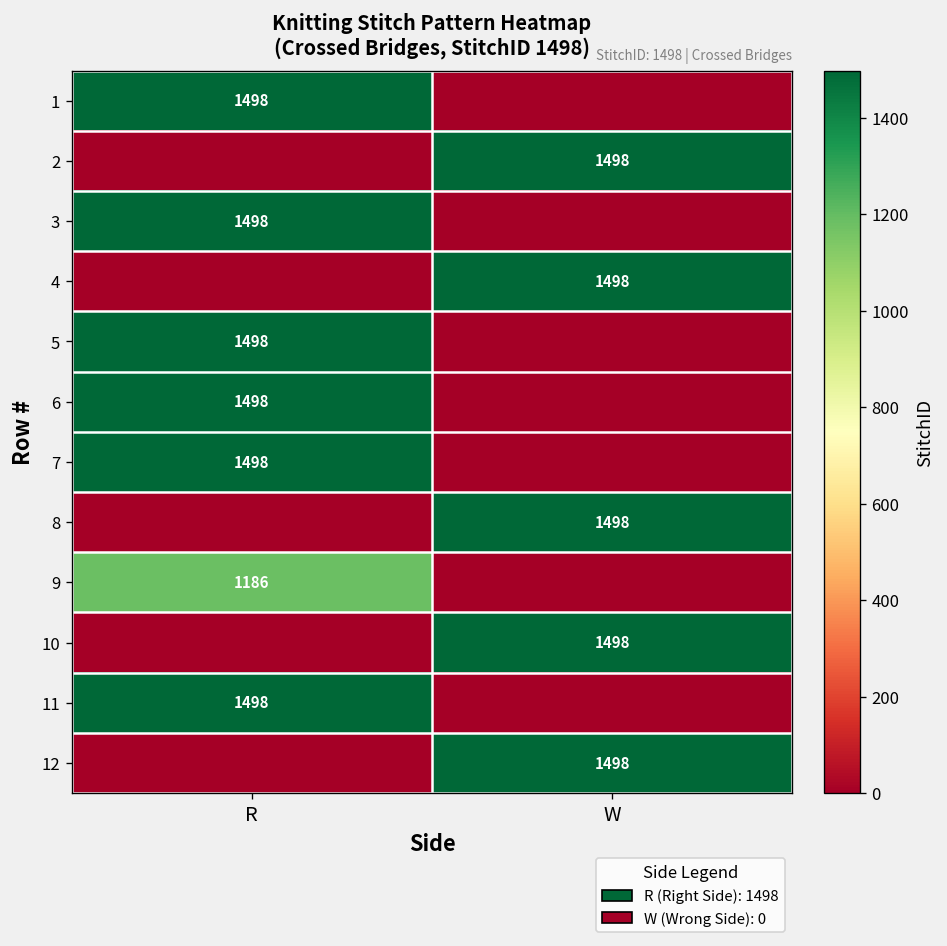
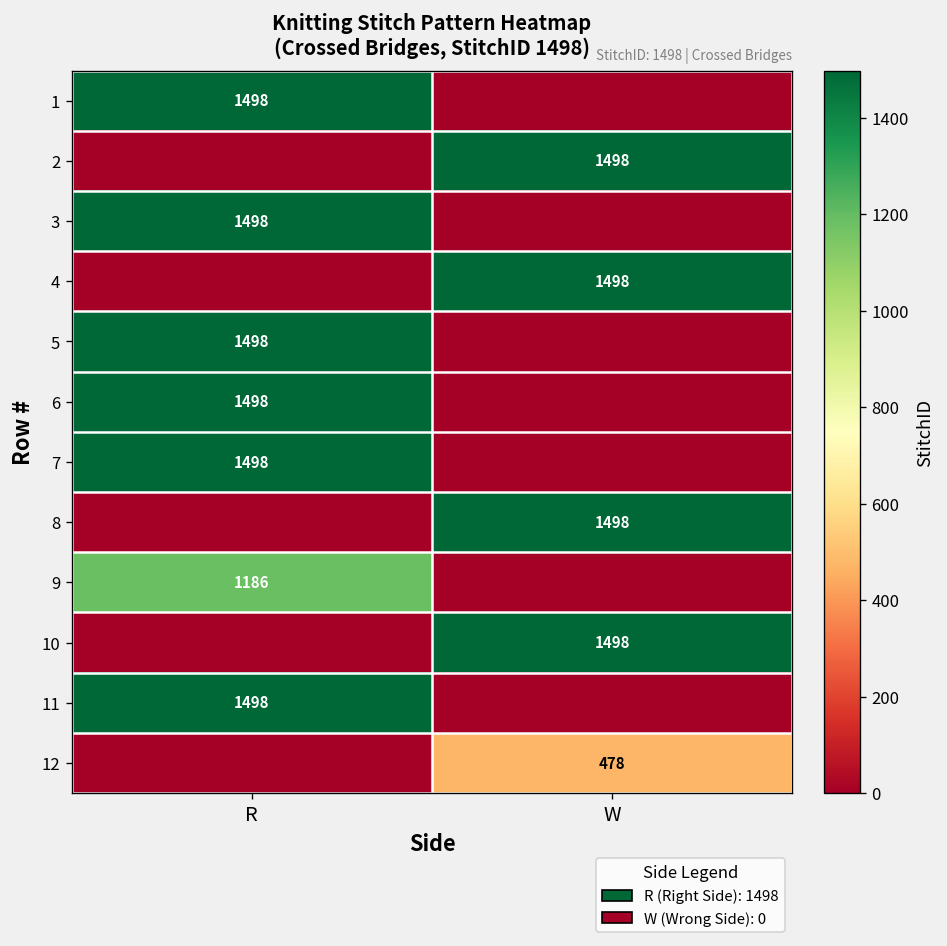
12, W: 1498 -> 478
